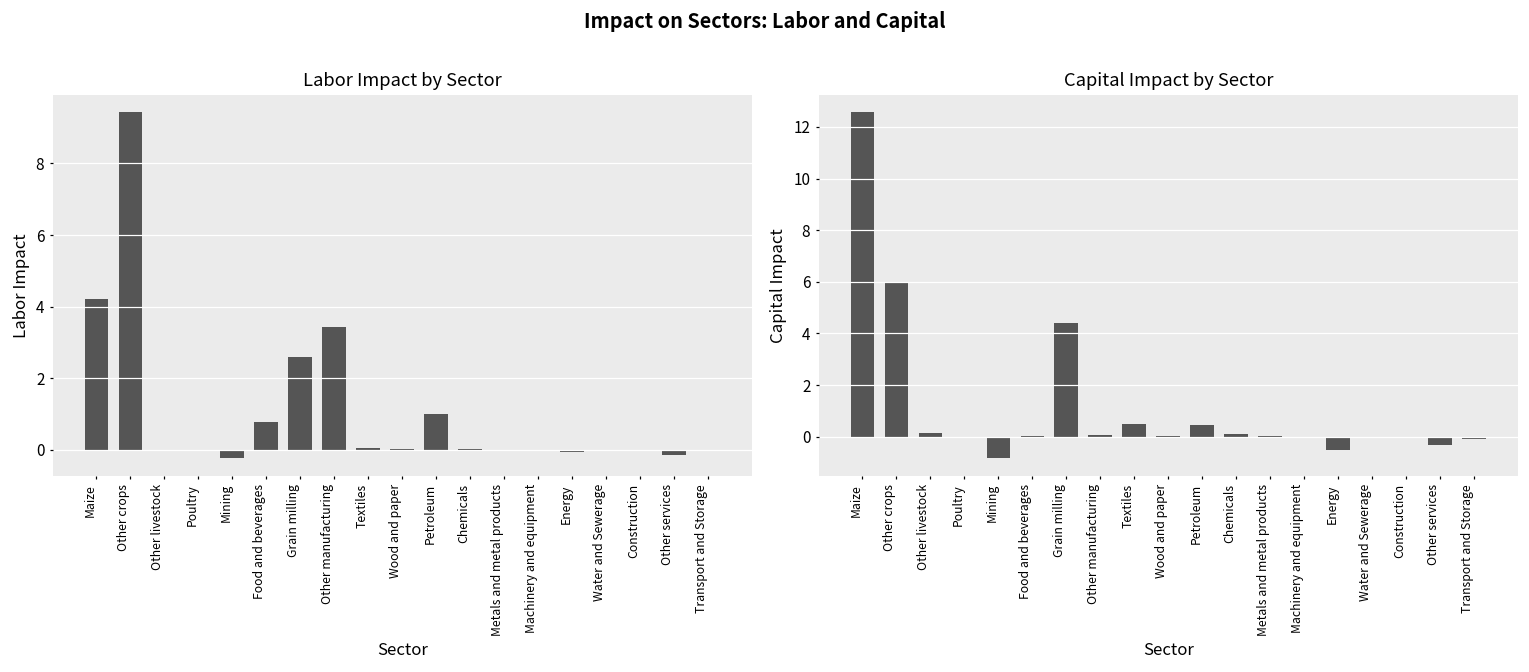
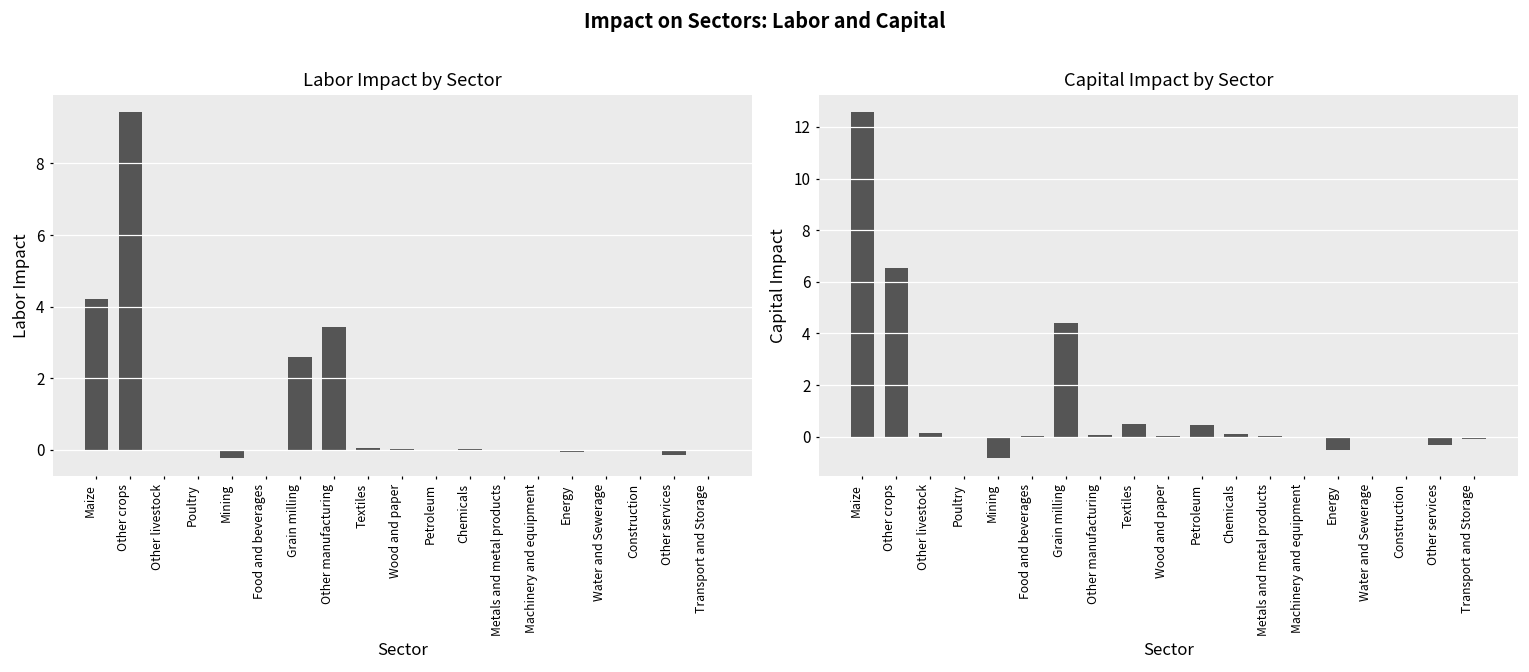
Labor Impact by Sector, Food and beverages: 0.8 -> 0.0
Labor Impact by Sector, Petroleum: 1.0 -> 0.0
Capital Impact by Sector, Other crops: 6.0 -> 6.5
